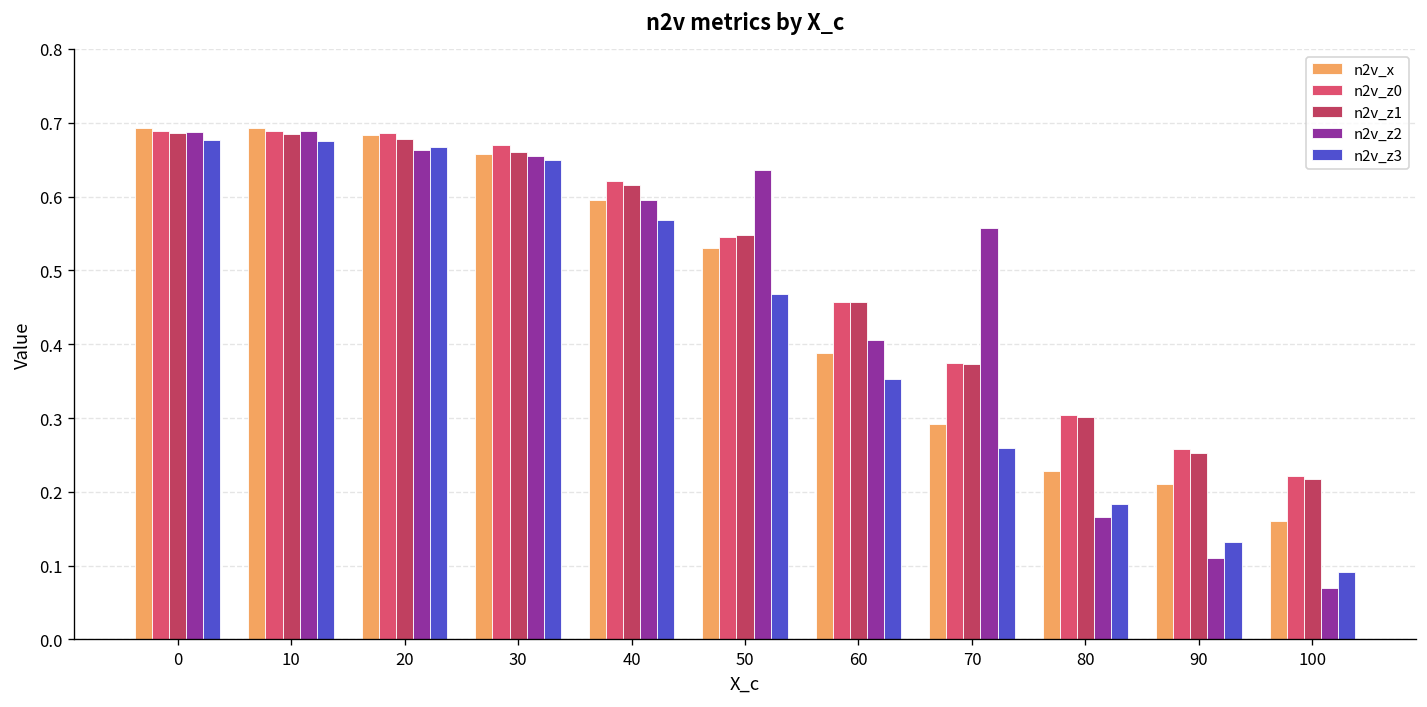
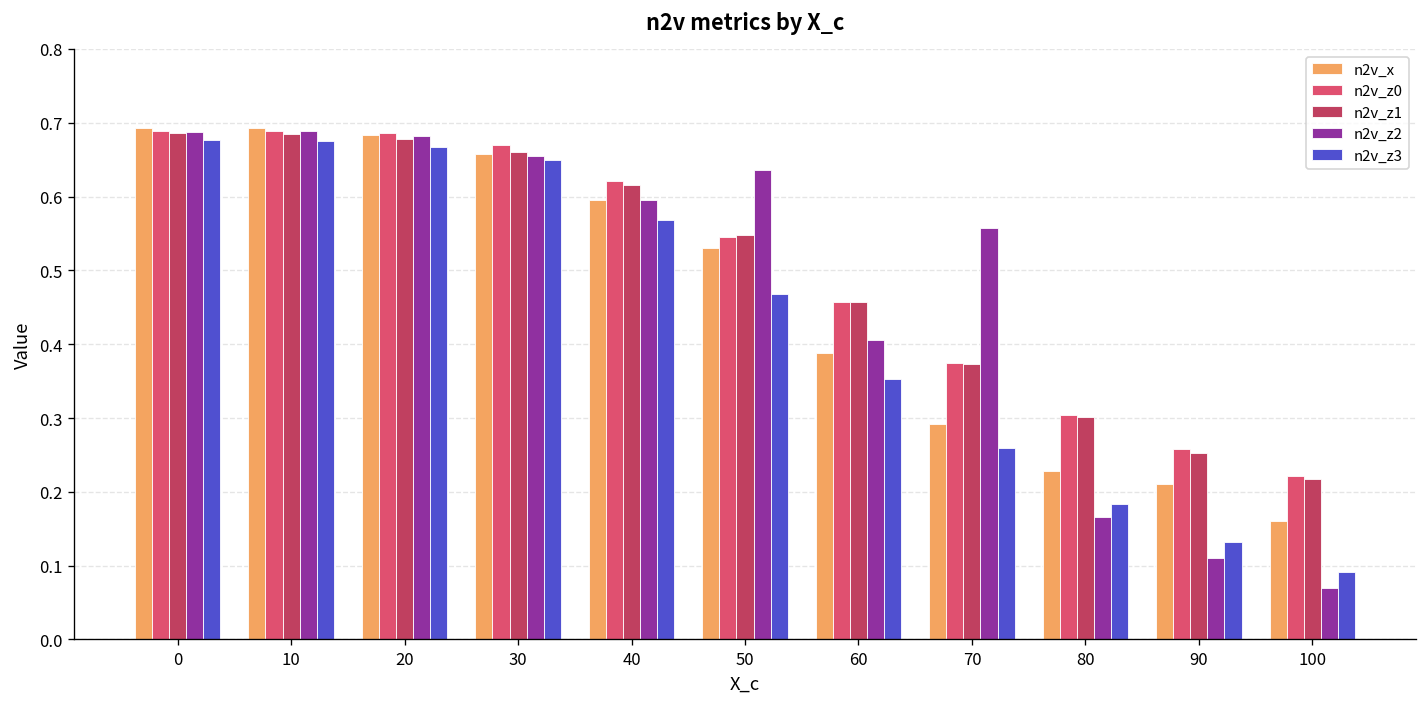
n2v_z2, 20: 0.66 -> 0.68
